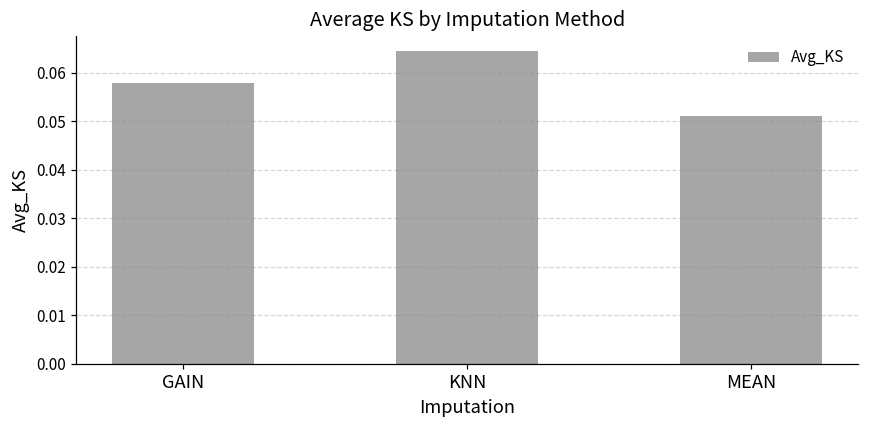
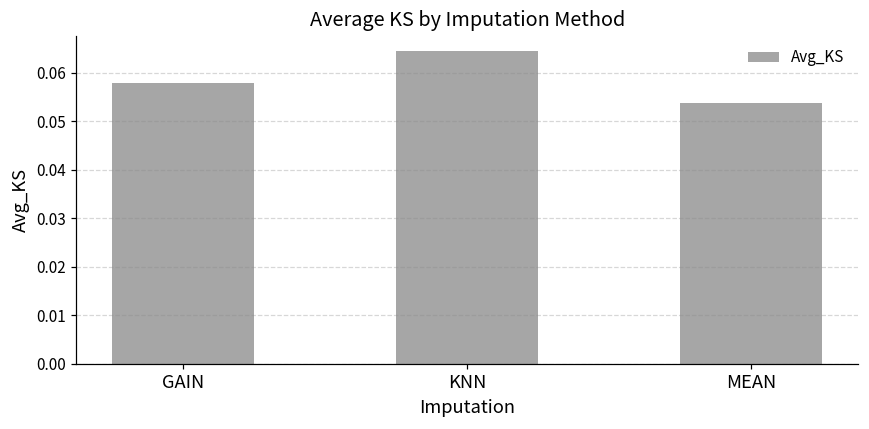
MEAN: 0.051 -> 0.054
